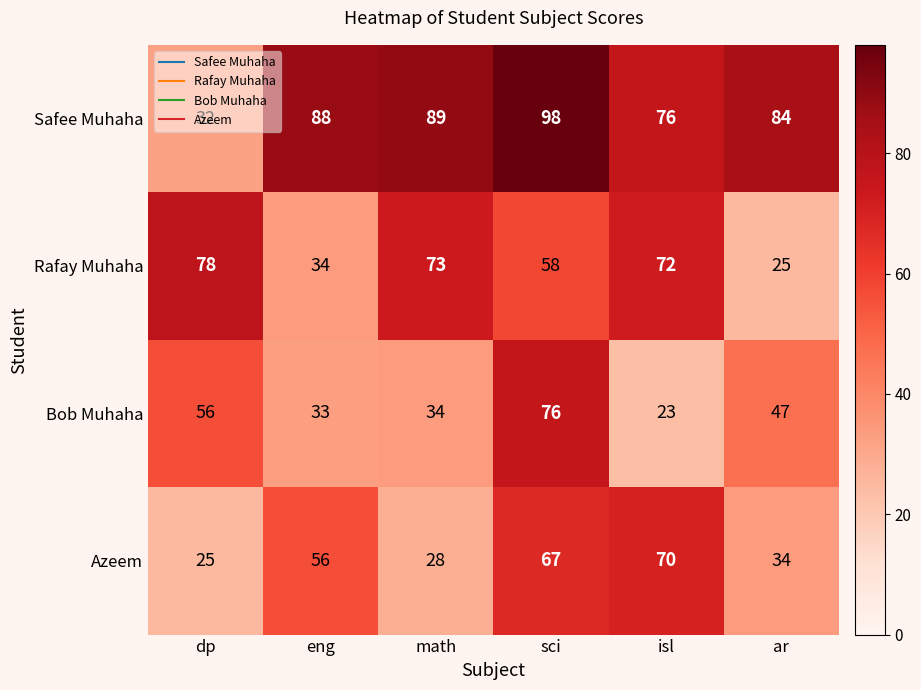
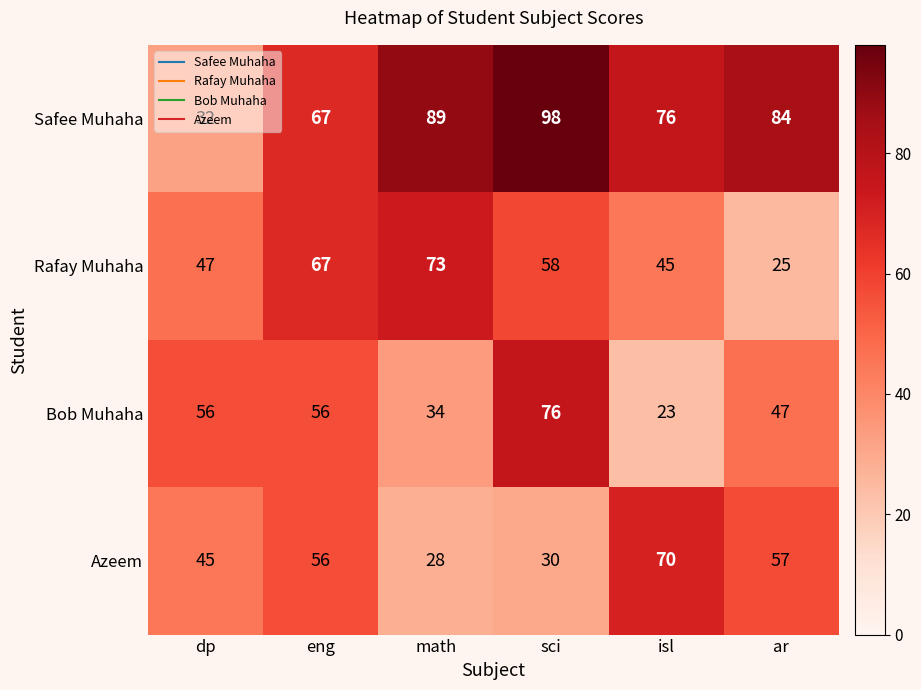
Safee Muhaha, eng: 88 -> 67
Rafay Muhaha, dp: 78 -> 47
Rafay Muhaha, eng: 34 -> 67
Rafay Muhaha, isl: 72 -> 45
Bob Muhaha, eng: 33 -> 56
Azeem, dp: 25 -> 45
Azeem, sci: 67 -> 30
Azeem, ar: 34 -> 57
